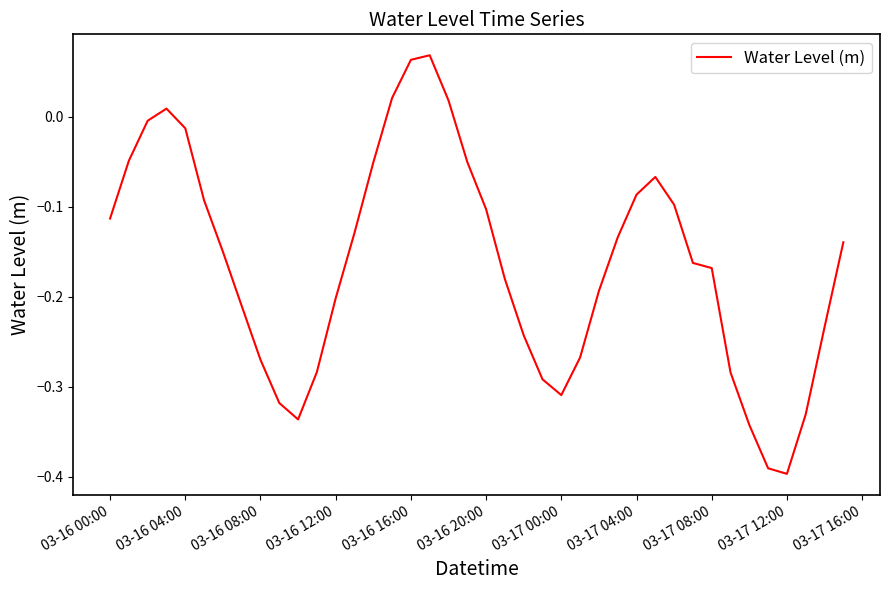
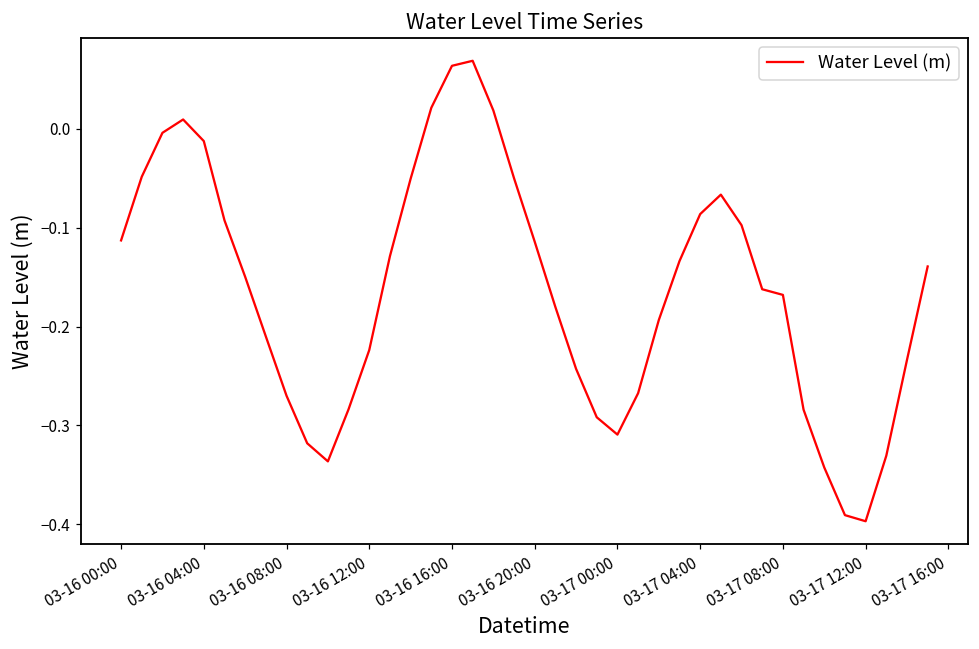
03-16 12:00: -0.20 -> -0.22
03-16 20:00: -0.10 -> -0.11
